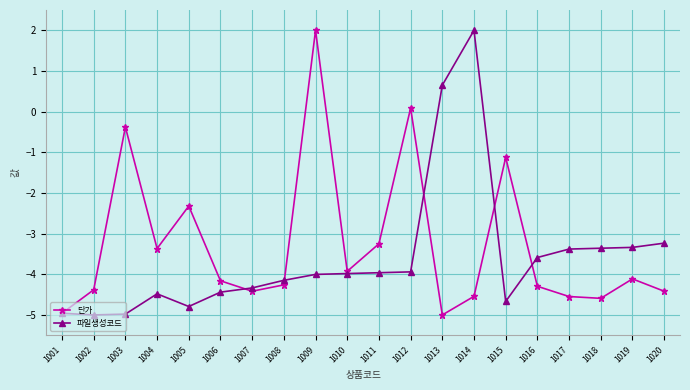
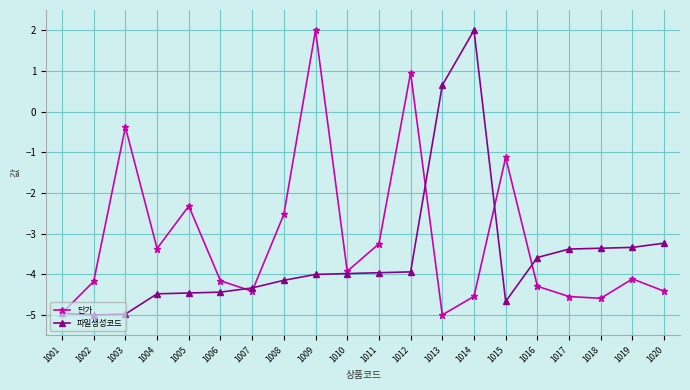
단가, 1002: -4.4 -> -4.2
파일생성코드, 1005: -4.8 -> -4.5
단가, 1008: -4.3 -> -2.5
단가, 1012: 0.1 -> 1.0
